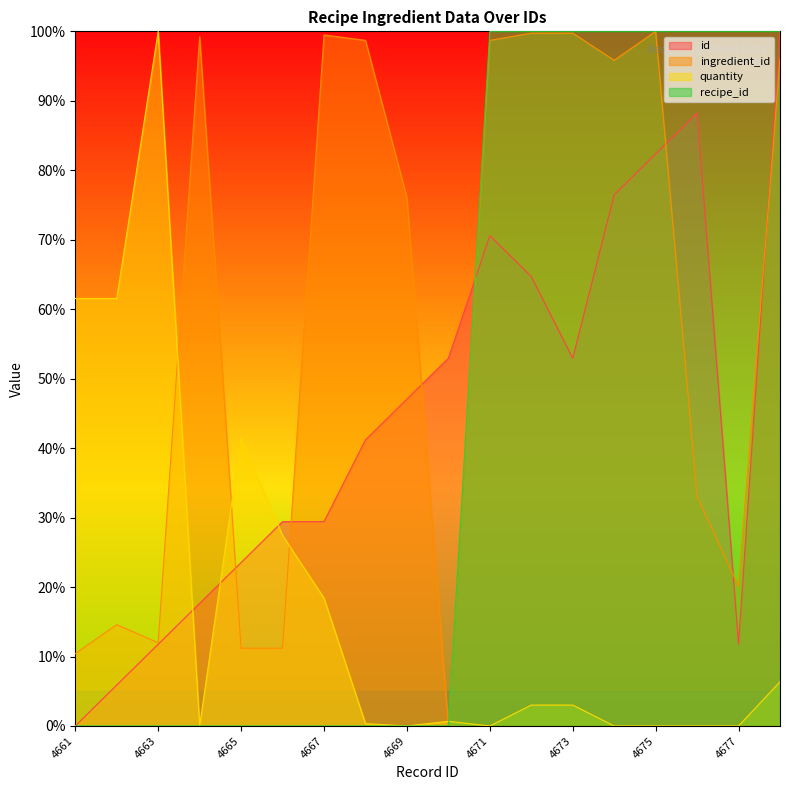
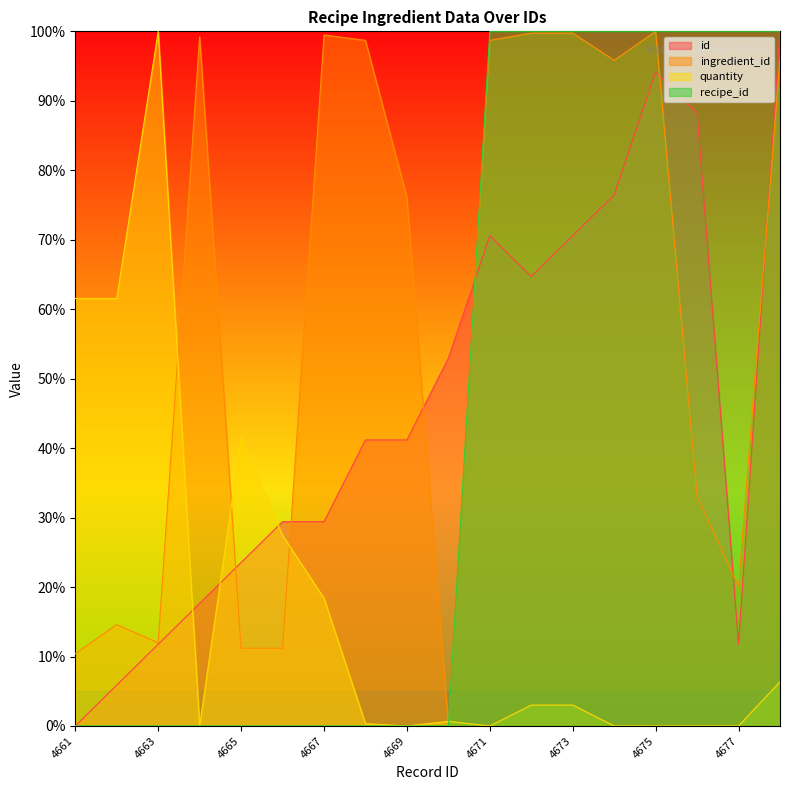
id, 4669: 47% -> 41%
id, 4673: 53% -> 71%
id, 4675: 82% -> 94%
